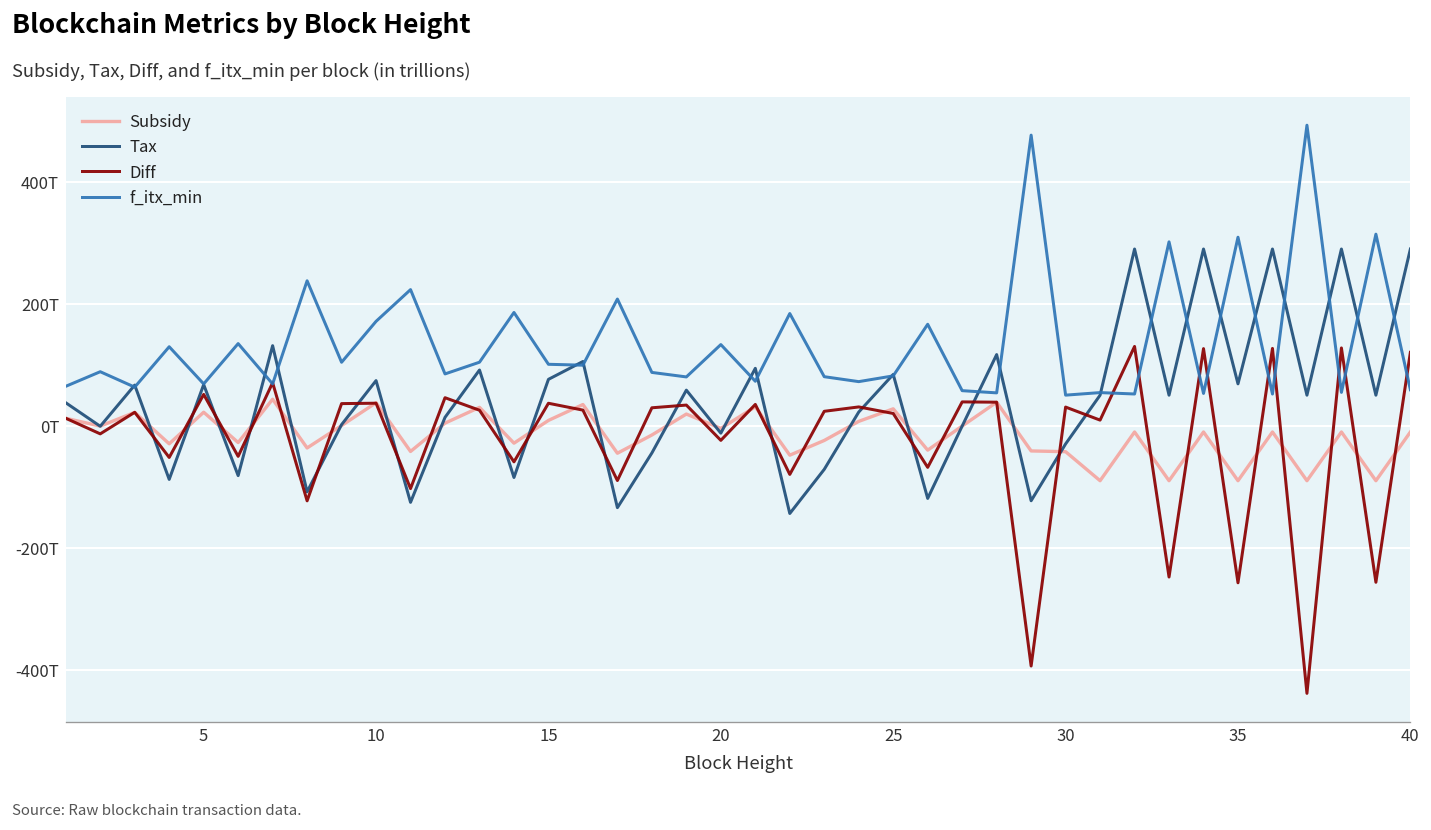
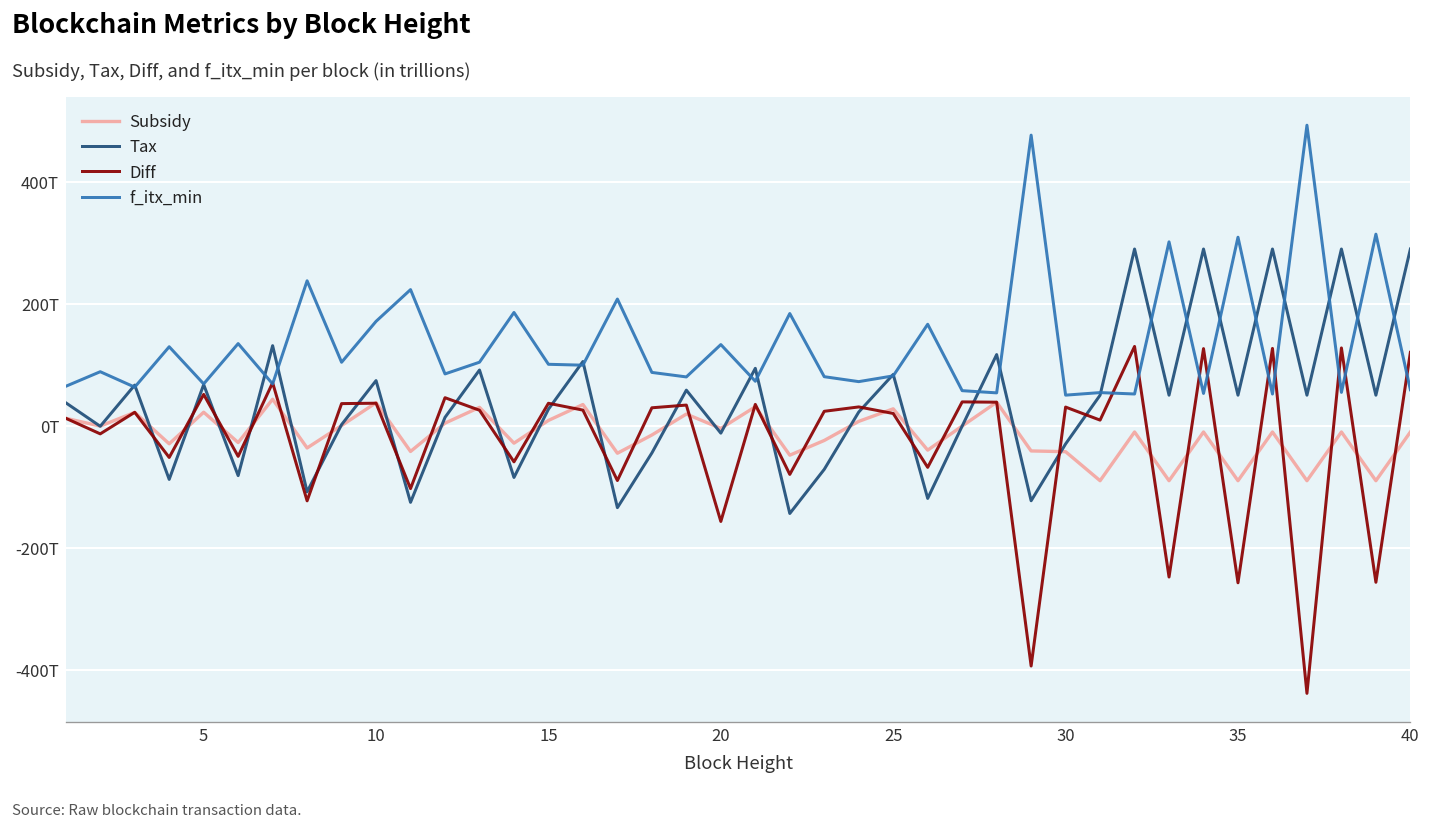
Tax, 15: 80T -> 30T
Diff, 20: -20T -> -160T
Tax, 35: 70T -> 50T
